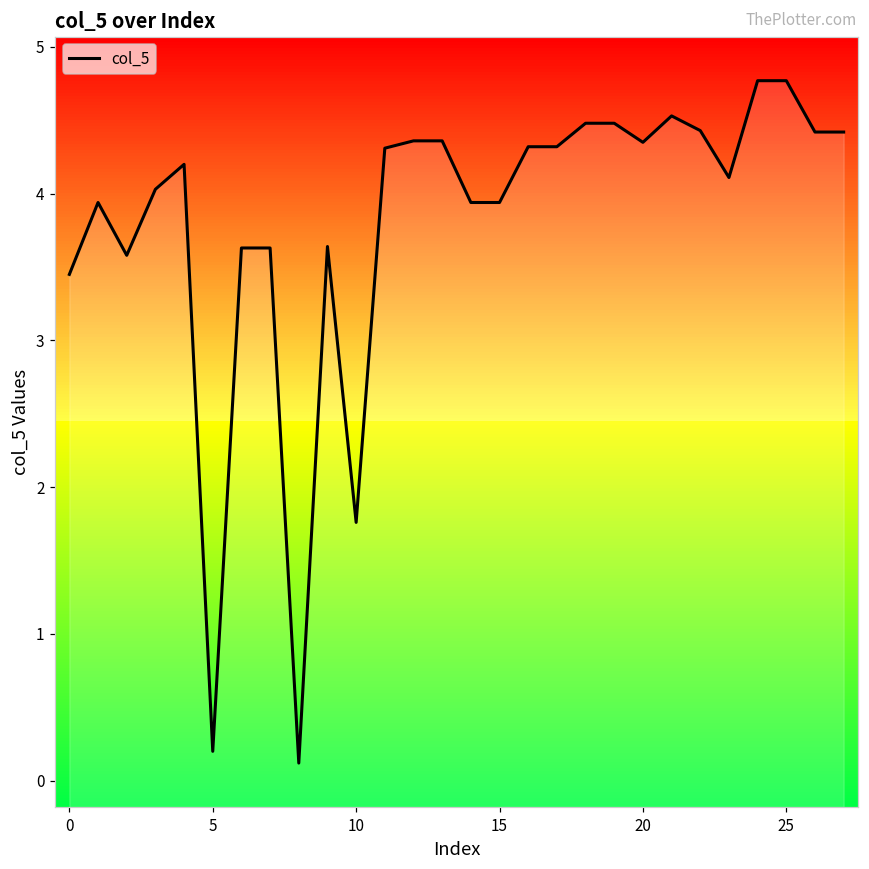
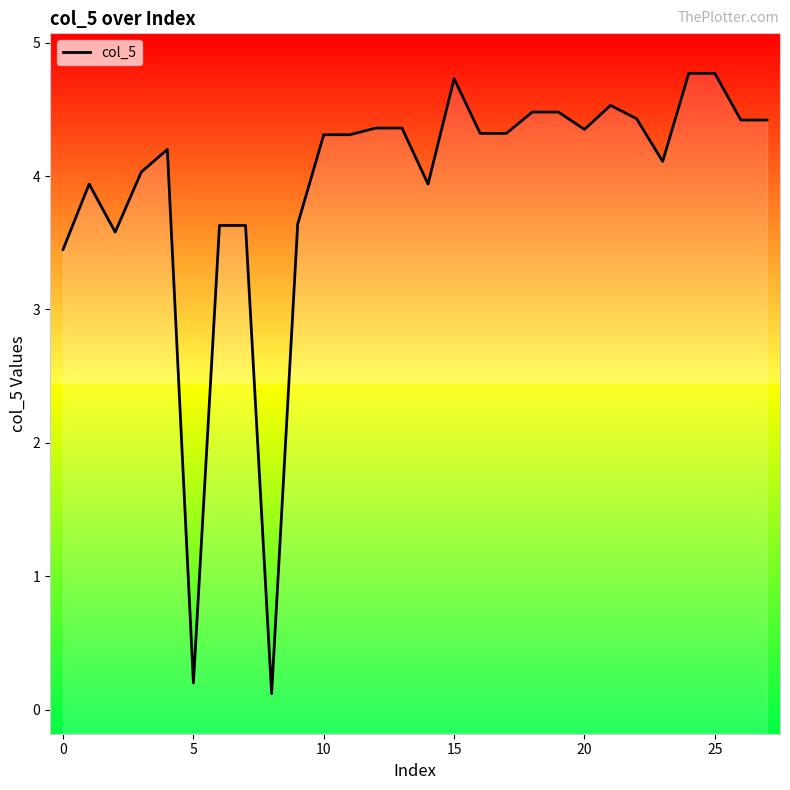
10: 1.76 -> 4.31
15: 3.94 -> 4.73
